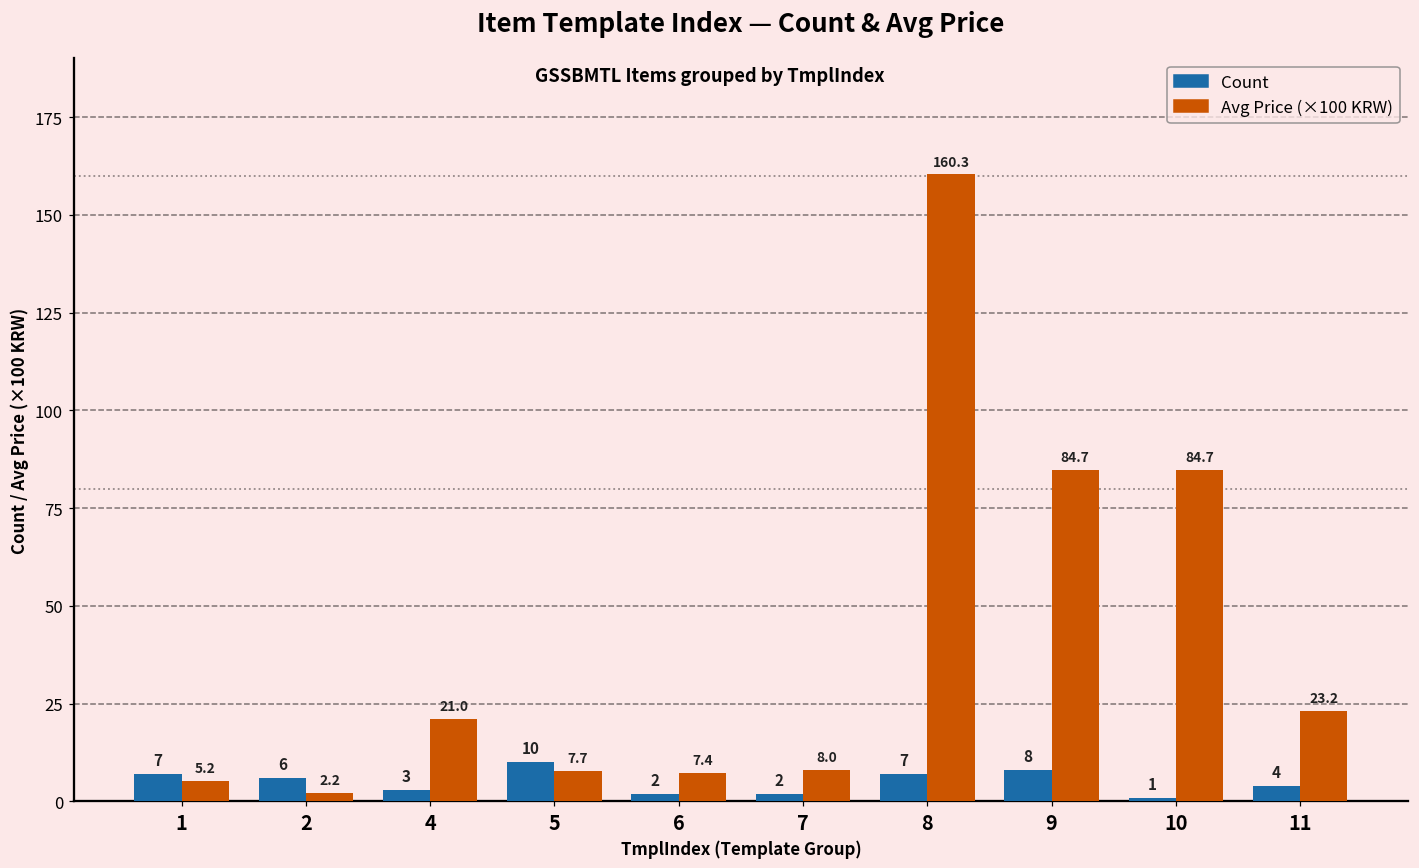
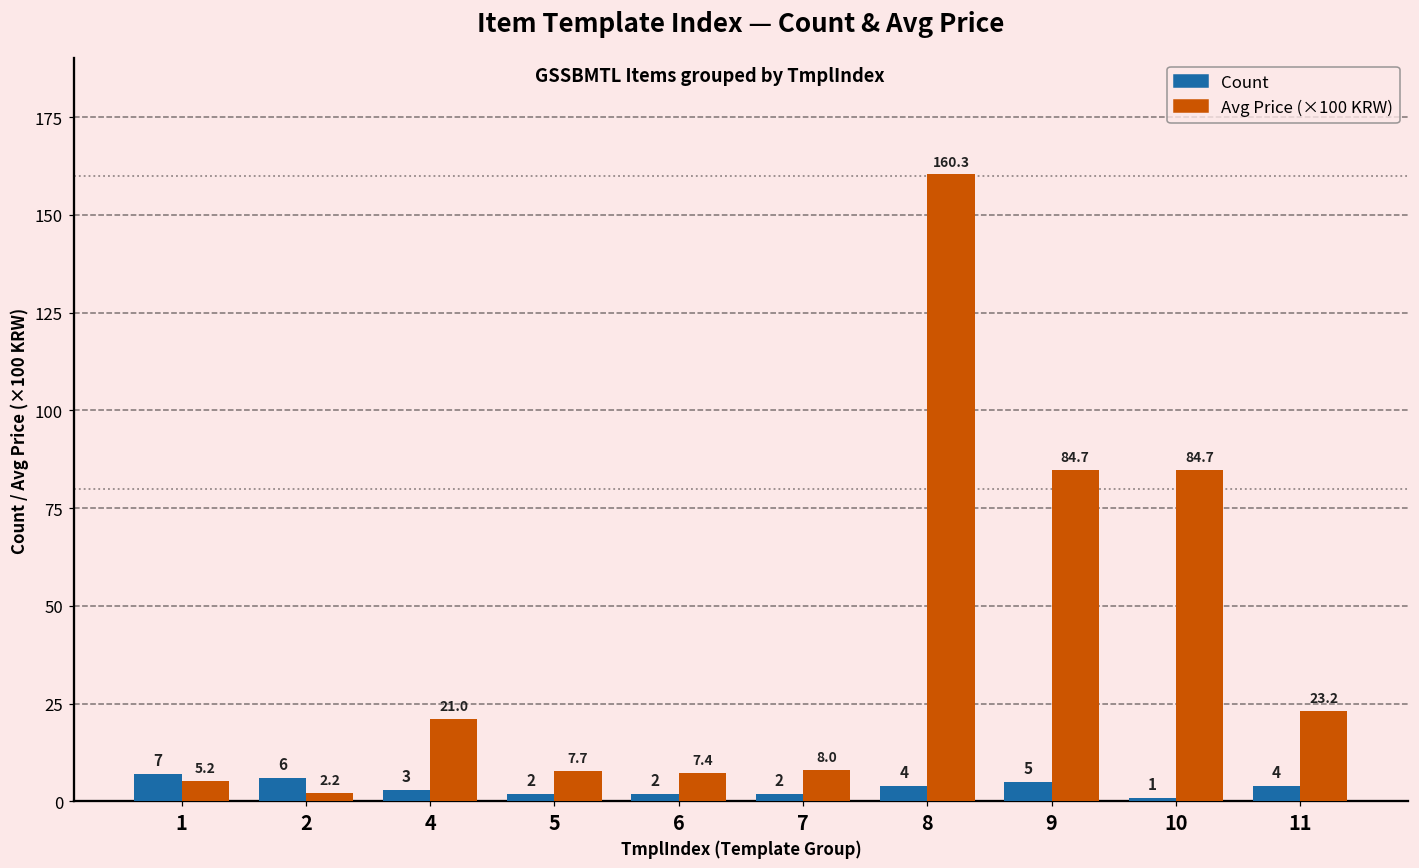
Count, 5: 10 -> 2
Count, 8: 7 -> 4
Count, 9: 8 -> 5
